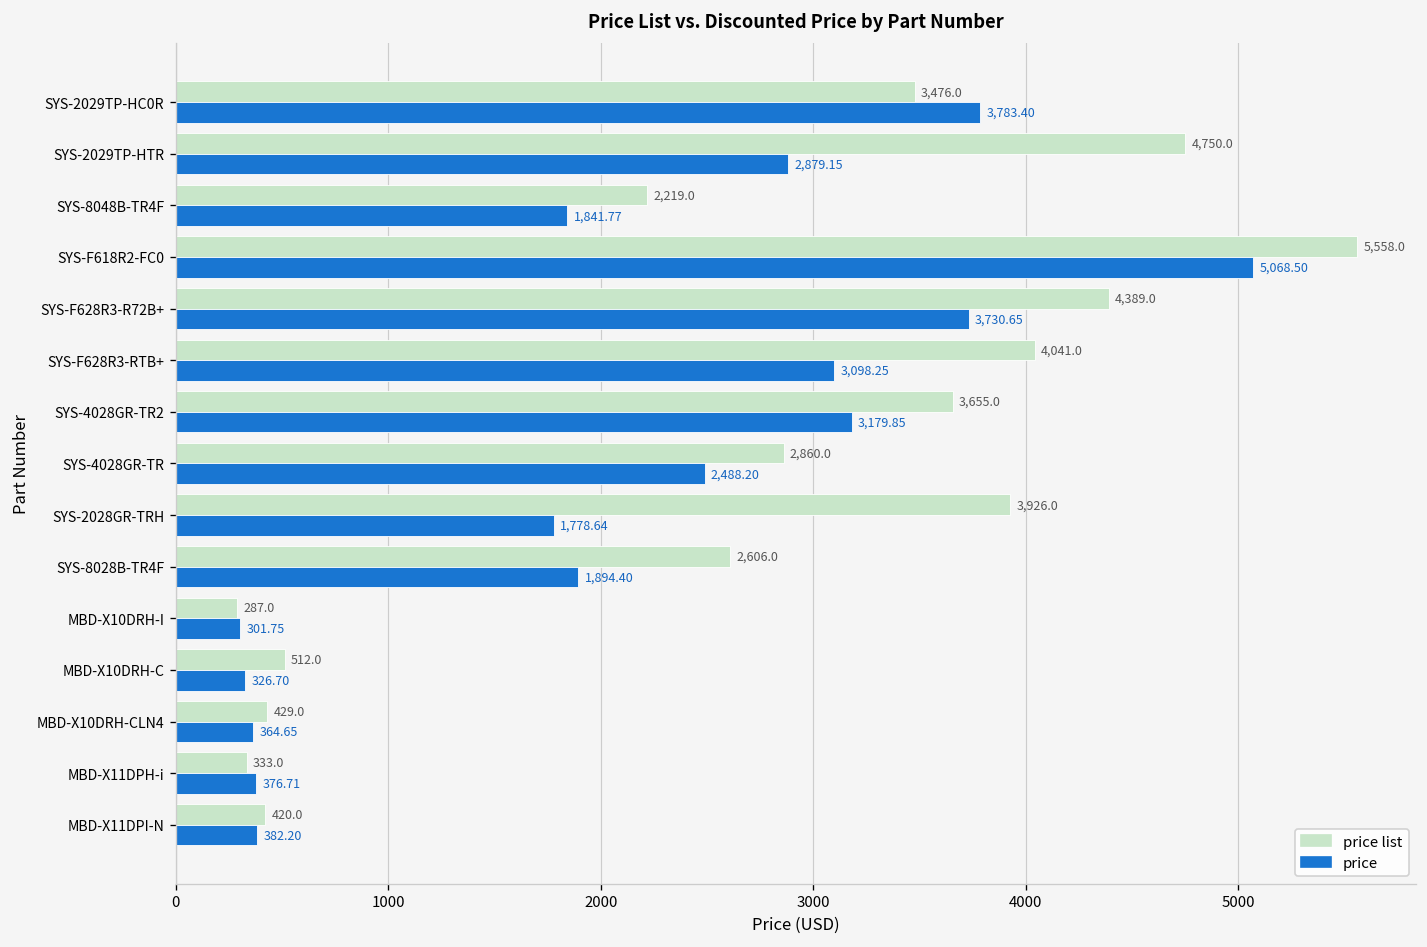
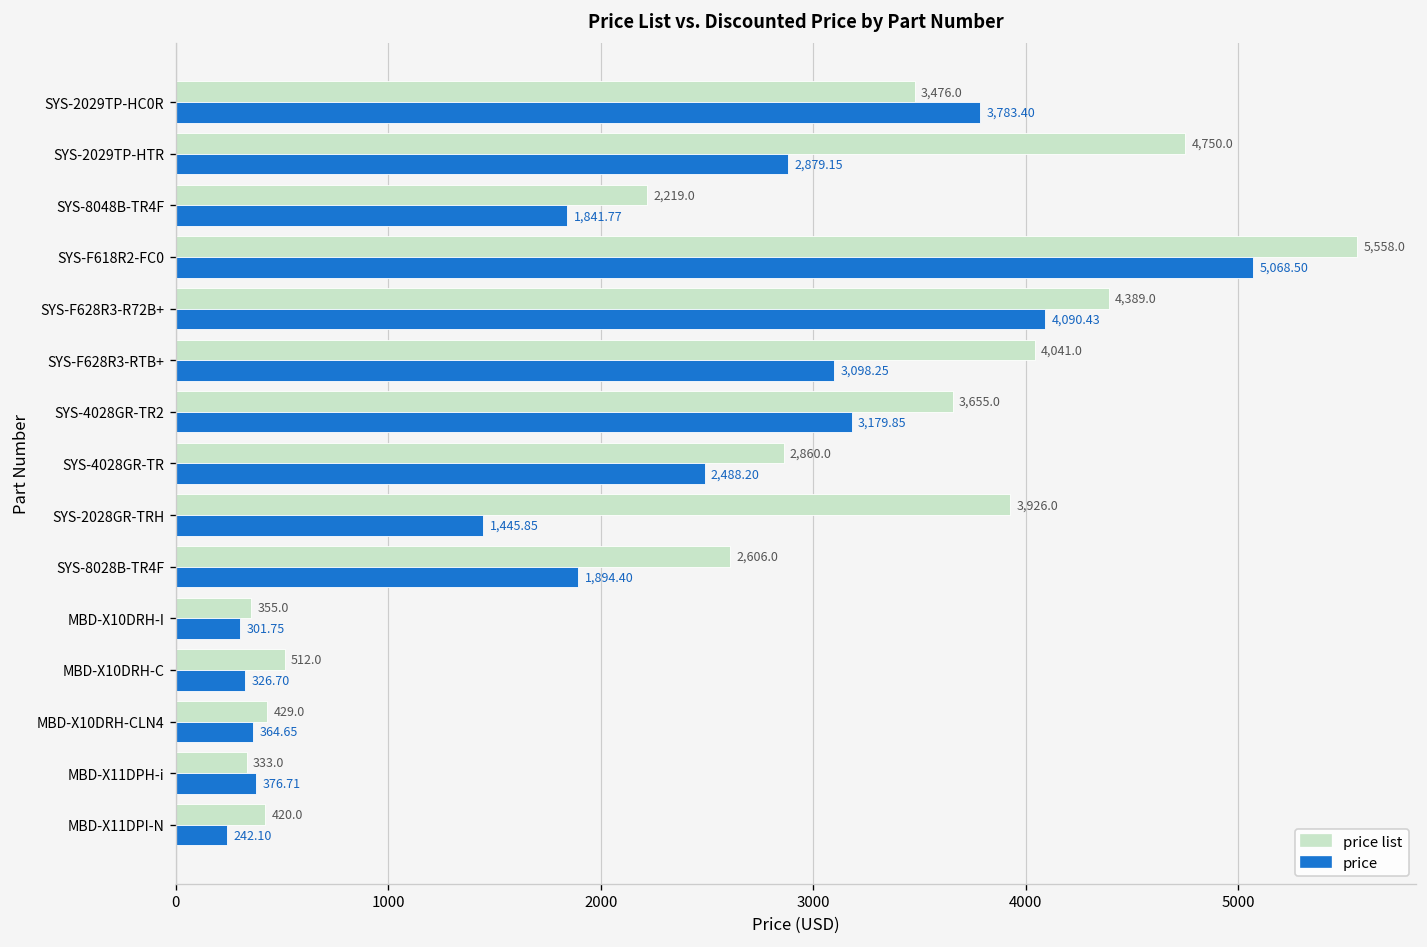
price, SYS-F628R3-R72B+: 3,730.65 -> 4,090.43
price, SYS-2028GR-TRH: 1,778.64 -> 1,445.85
price list, MBD-X10DRH-I: 287.0 -> 355.0
price, MBD-X11DPI-N: 382.20 -> 242.10
